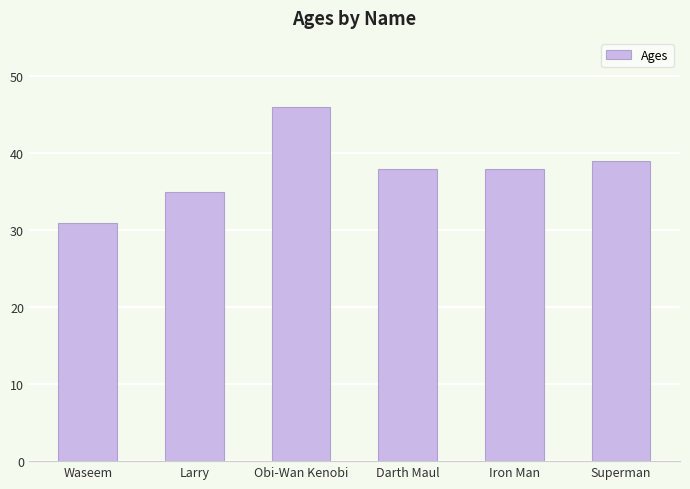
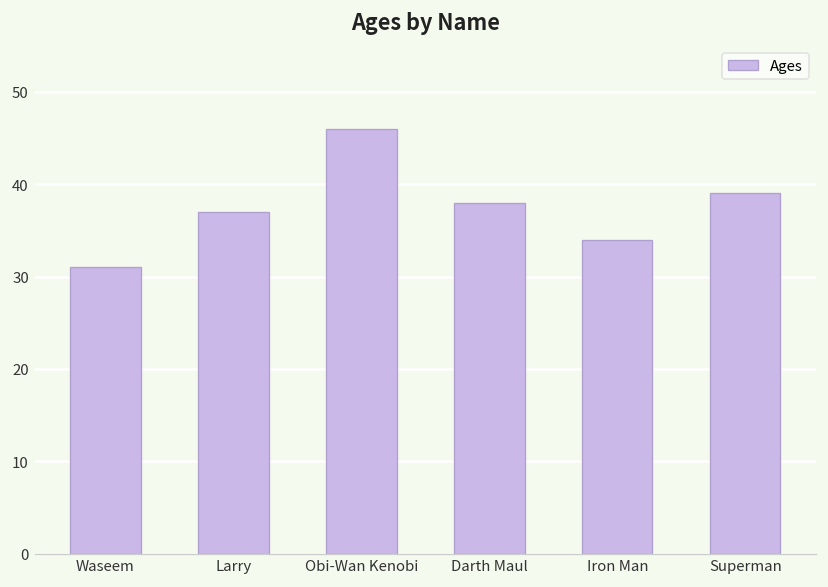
Larry: 35 -> 37
Iron Man: 38 -> 34
